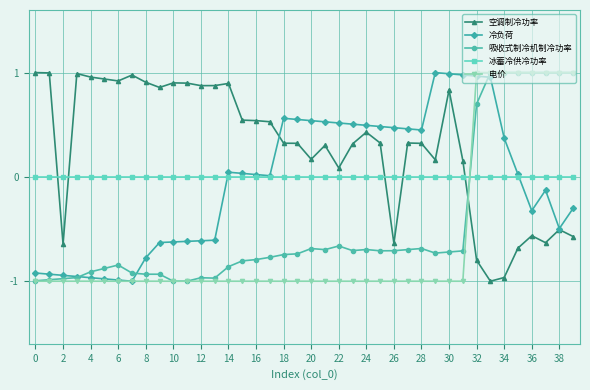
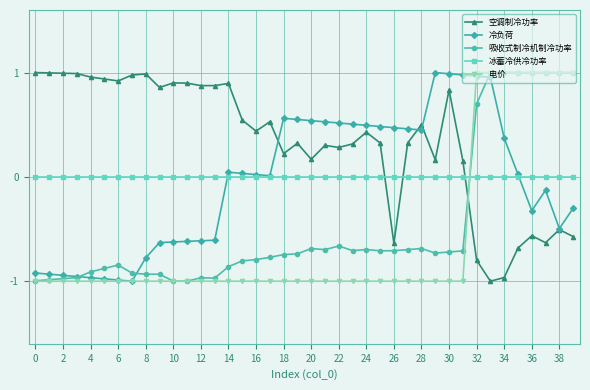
空调制冷功率, 2: -0.65 -> 0.99
空调制冷功率, 8: 0.91 -> 0.99
空调制冷功率, 16: 0.54 -> 0.44
空调制冷功率, 18: 0.32 -> 0.22
空调制冷功率, 22: 0.09 -> 0.28
空调制冷功率, 28: 0.32 -> 0.50
